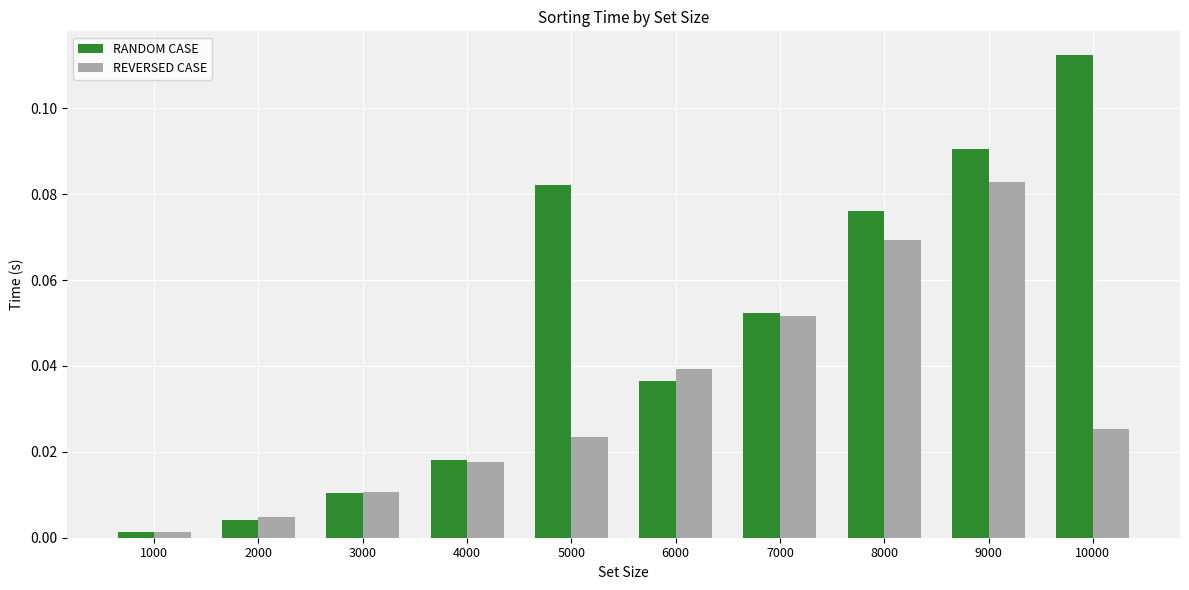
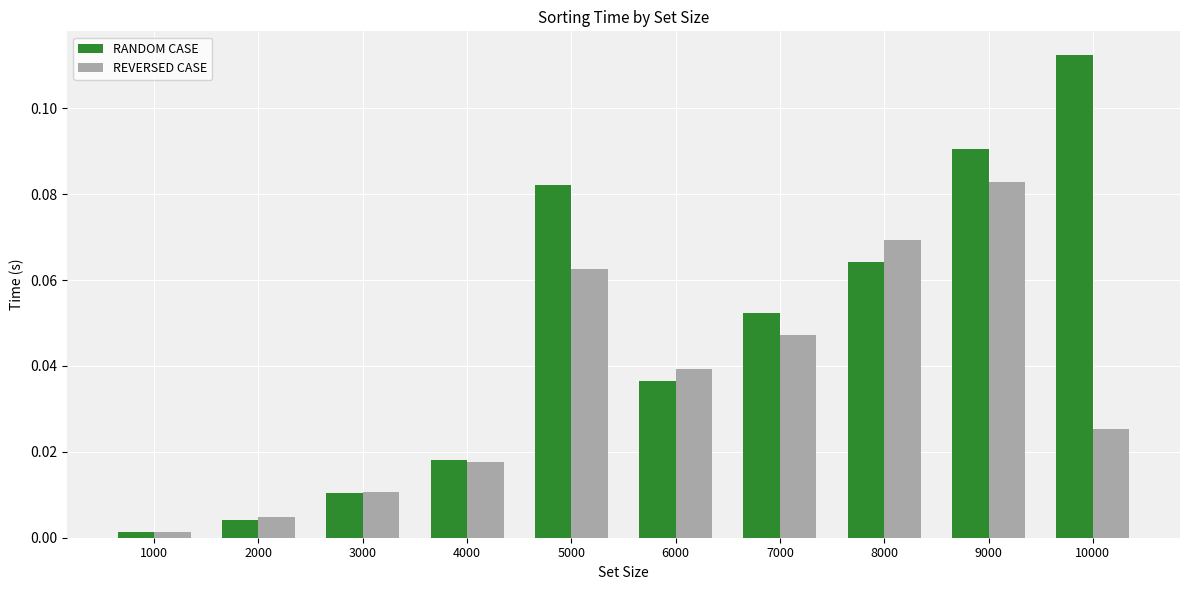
REVERSED CASE, 5000: 0.023 -> 0.063
REVERSED CASE, 7000: 0.052 -> 0.047
RANDOM CASE, 8000: 0.076 -> 0.064
